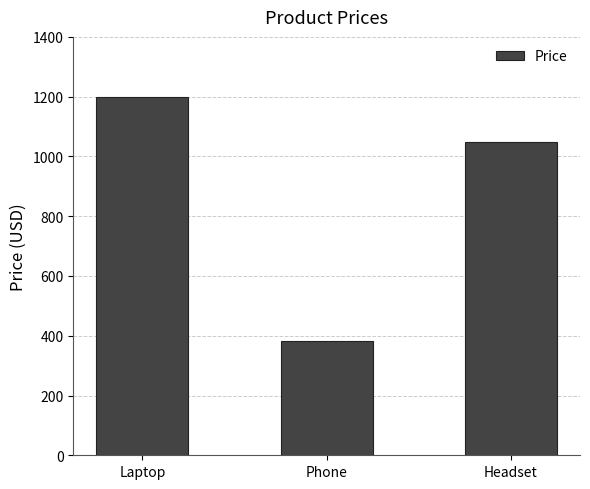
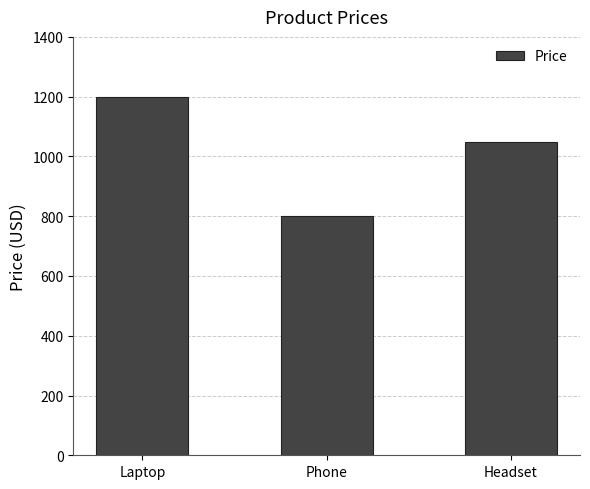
Phone: 380 -> 800
